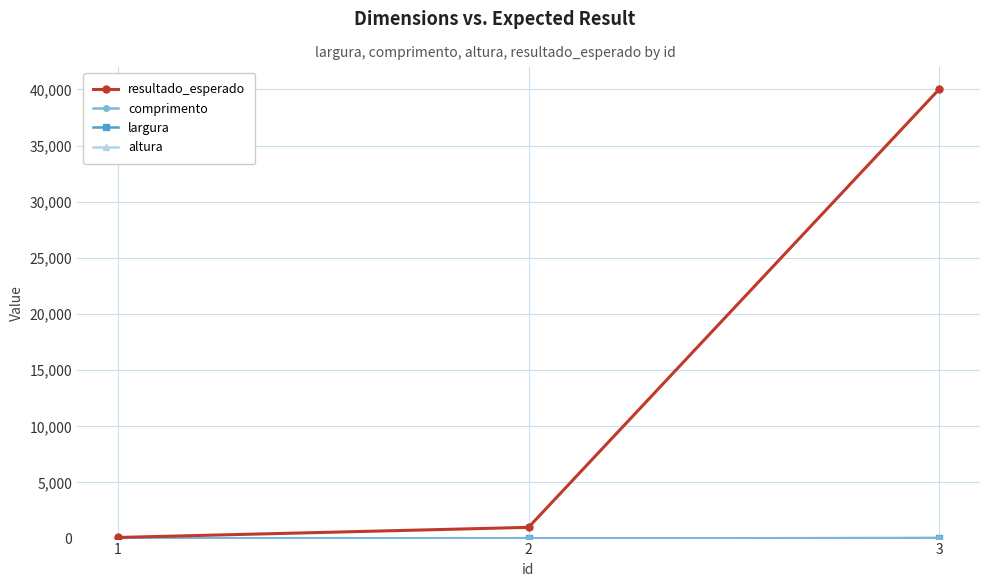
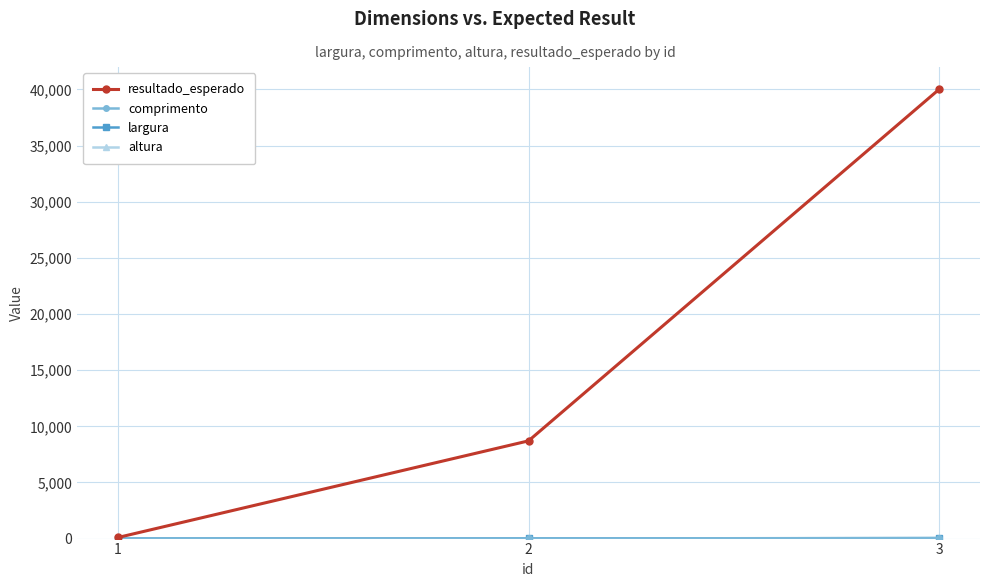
resultado_esperado, 2: 1,000 -> 8,700
